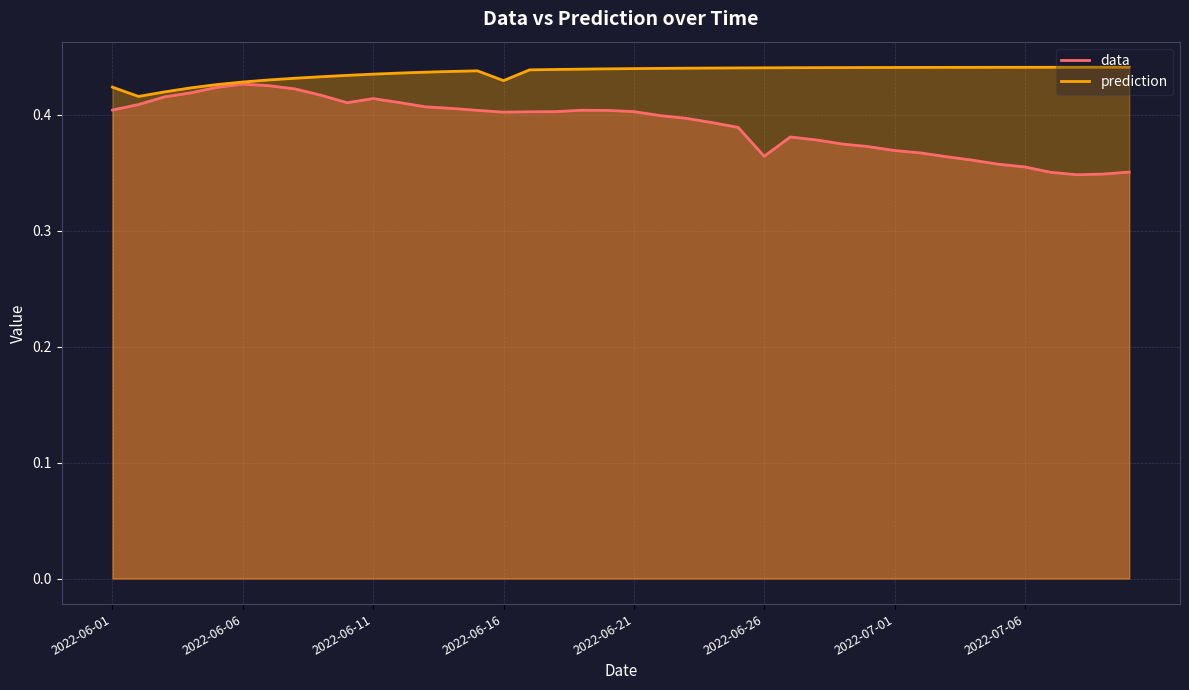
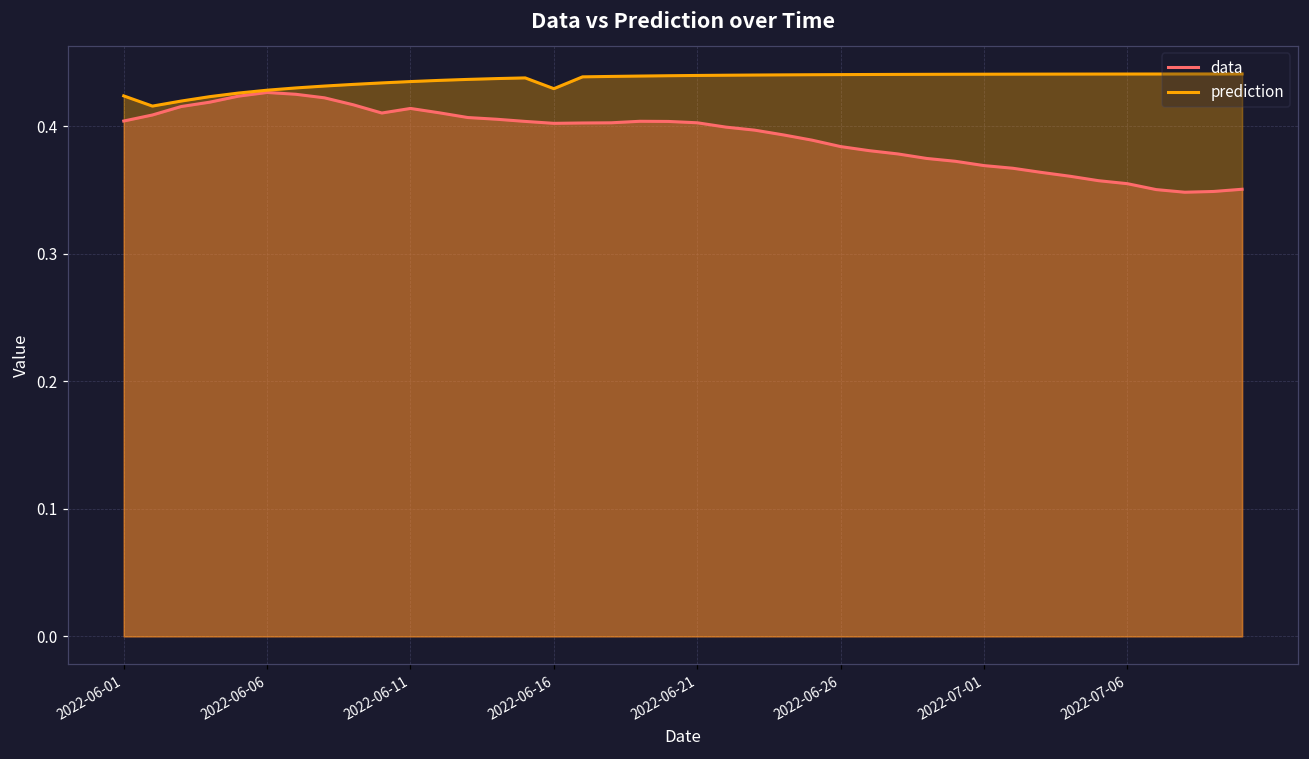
data, 2022-06-26: 0.364 -> 0.384
